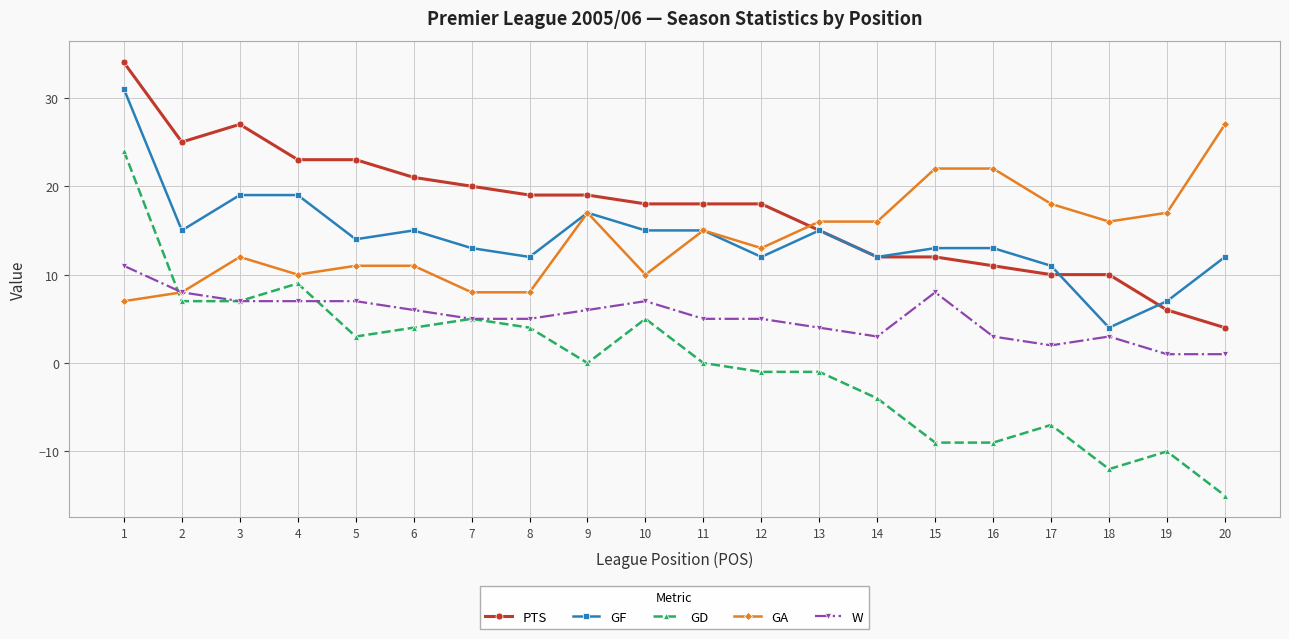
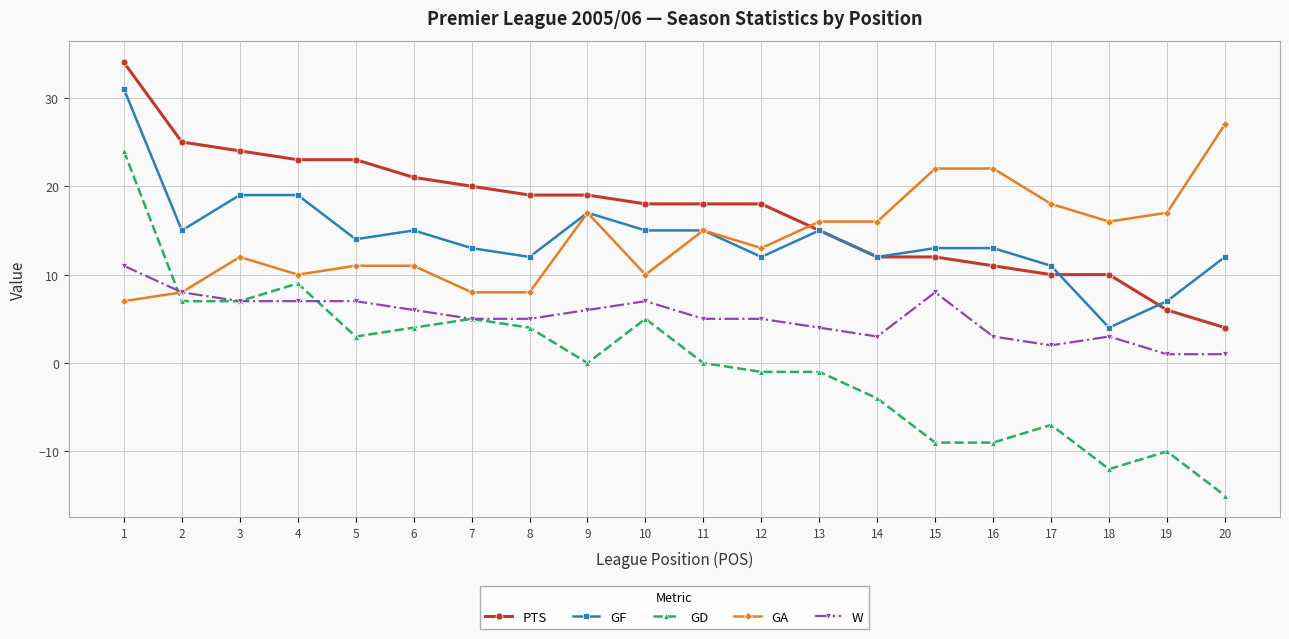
PTS, 3: 27 -> 24
